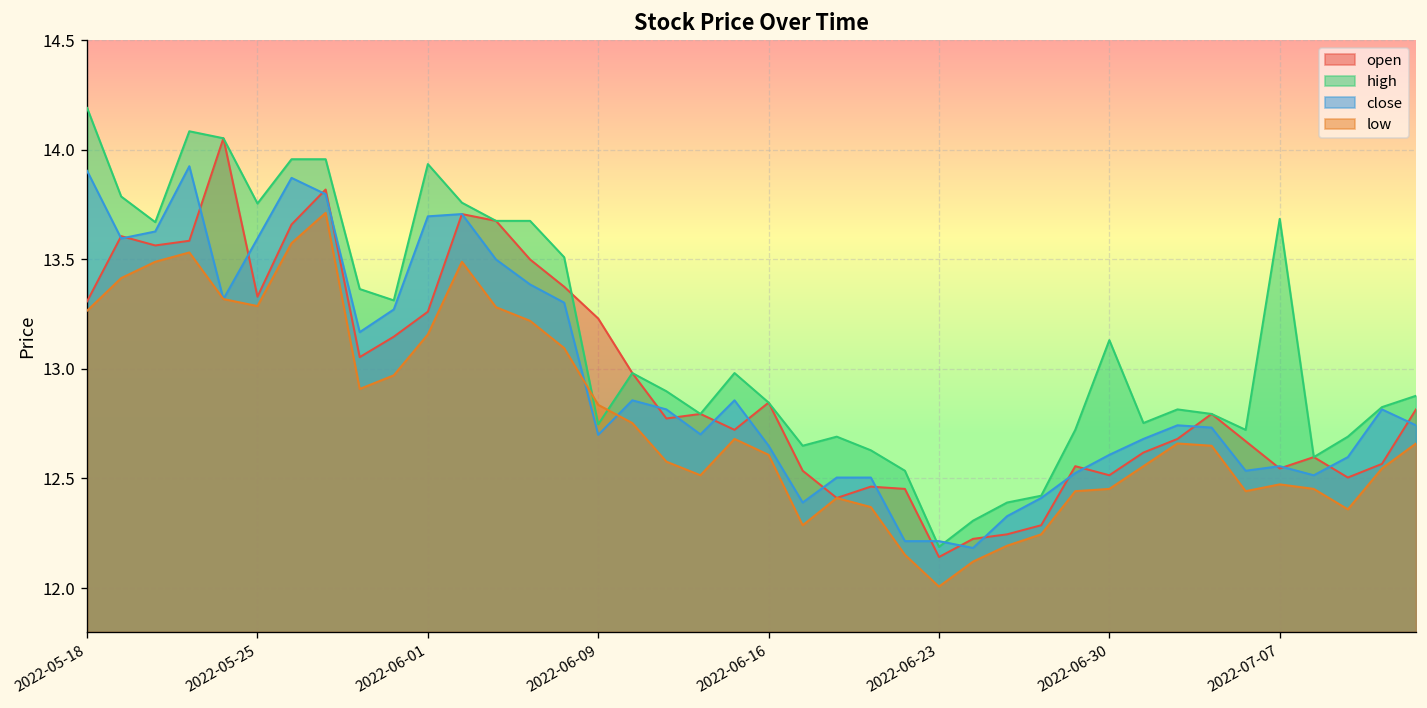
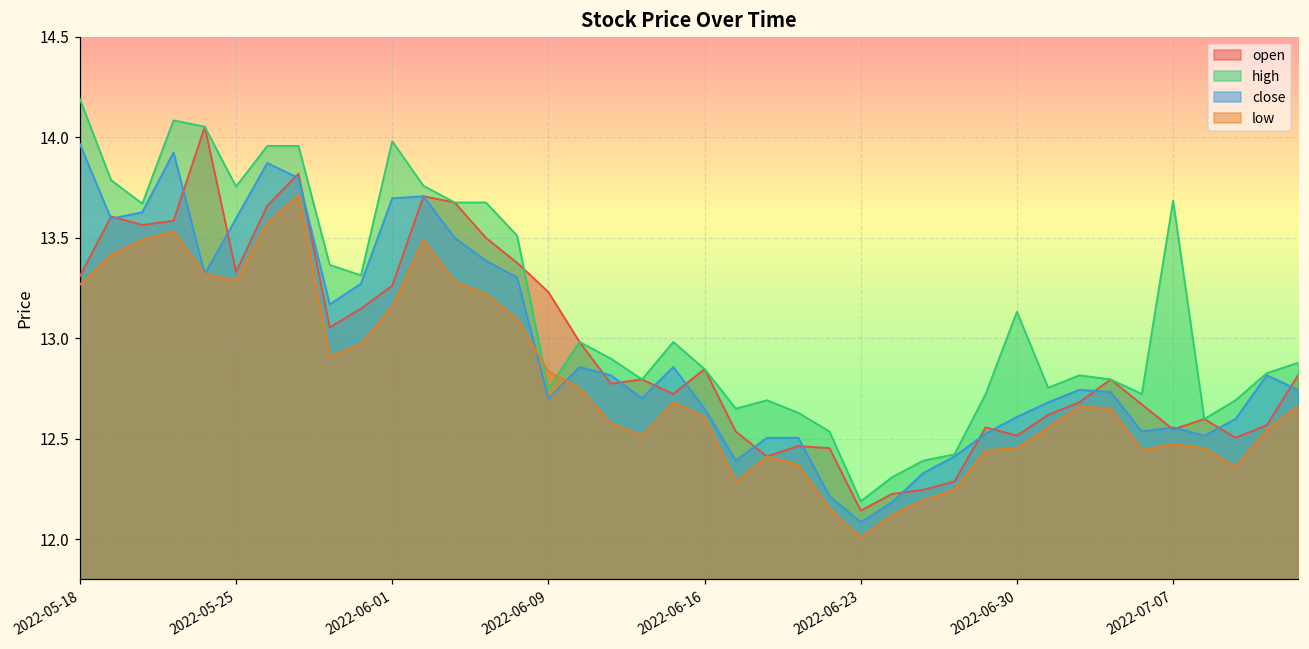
close, 2022-05-18: 13.90 -> 13.97
high, 2022-06-01: 13.93 -> 13.98
close, 2022-06-23: 12.21 -> 12.08
